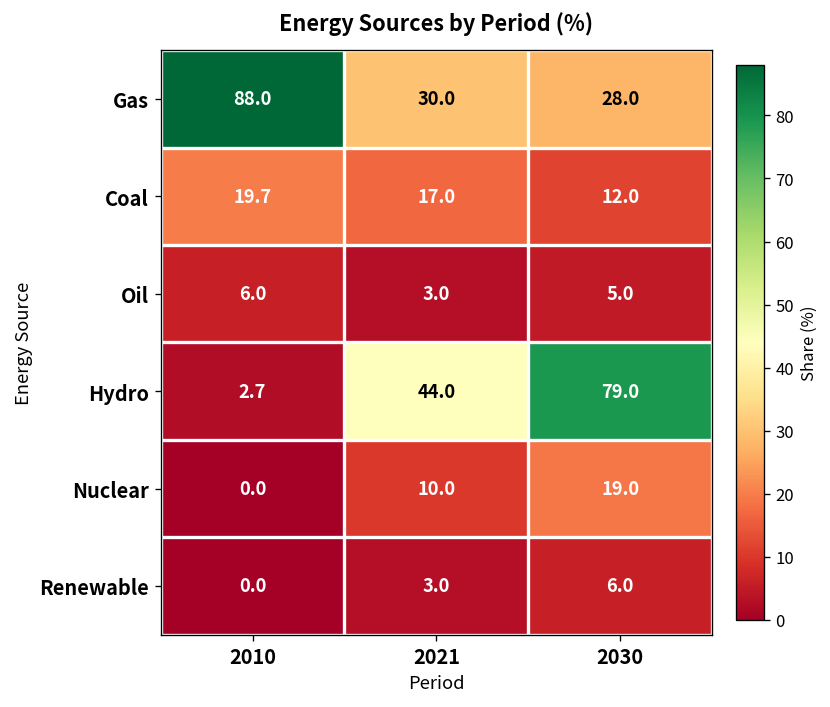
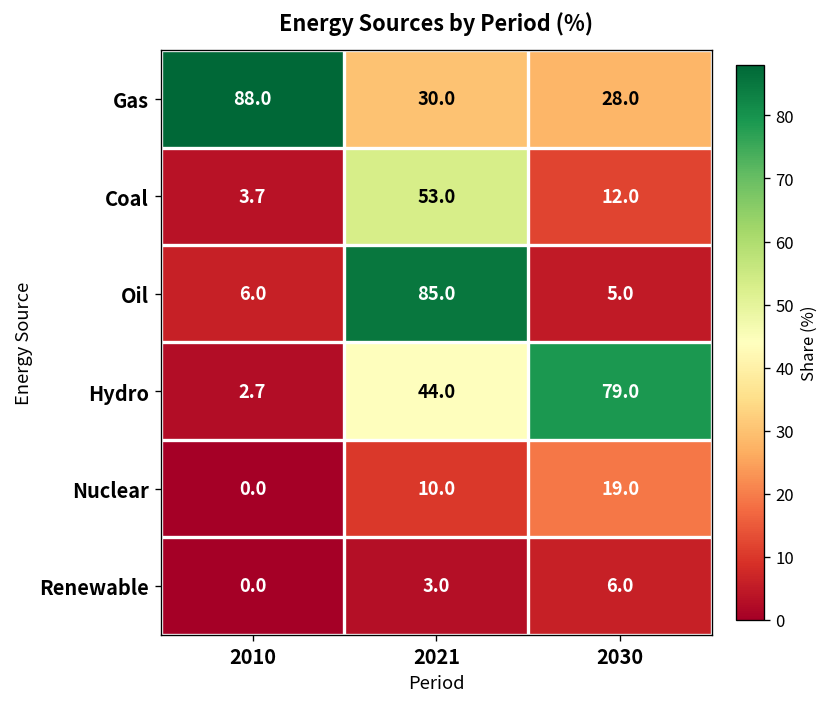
Coal, 2010: 19.7 -> 3.7
Coal, 2021: 17.0 -> 53.0
Oil, 2021: 3.0 -> 85.0
